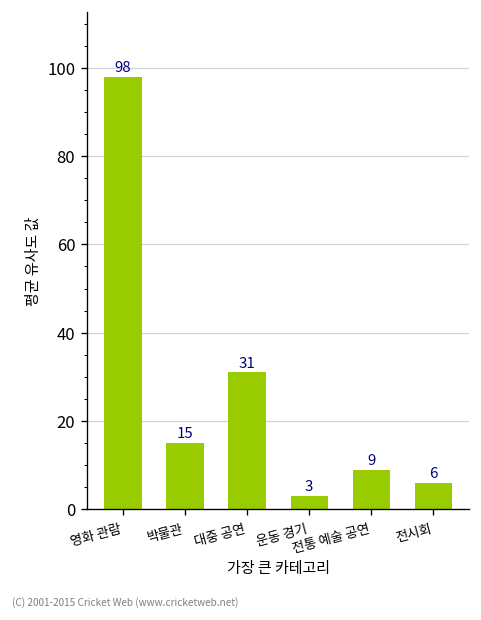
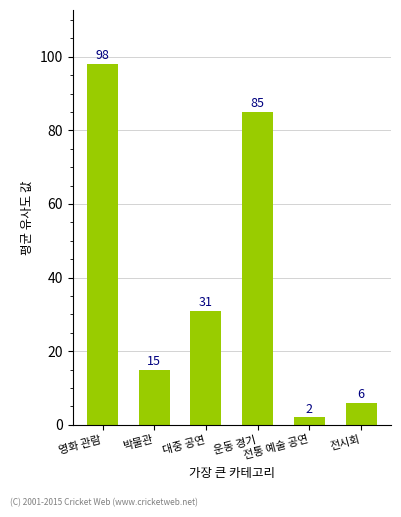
운동 경기: 3 -> 85
전통 예술 공연: 9 -> 2
